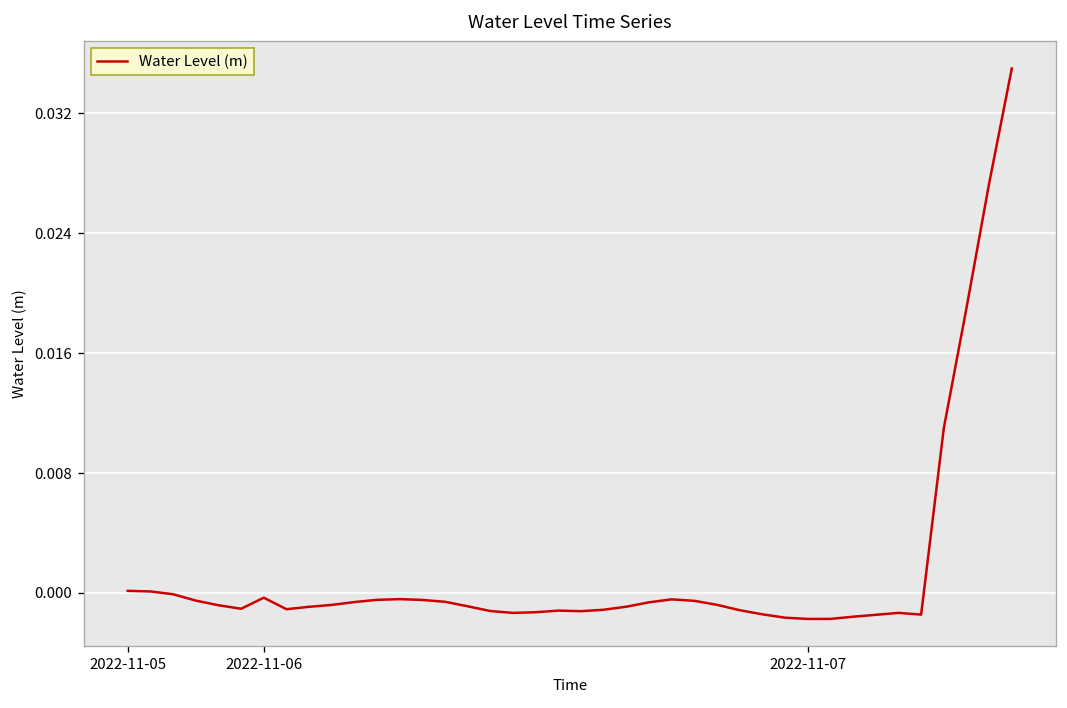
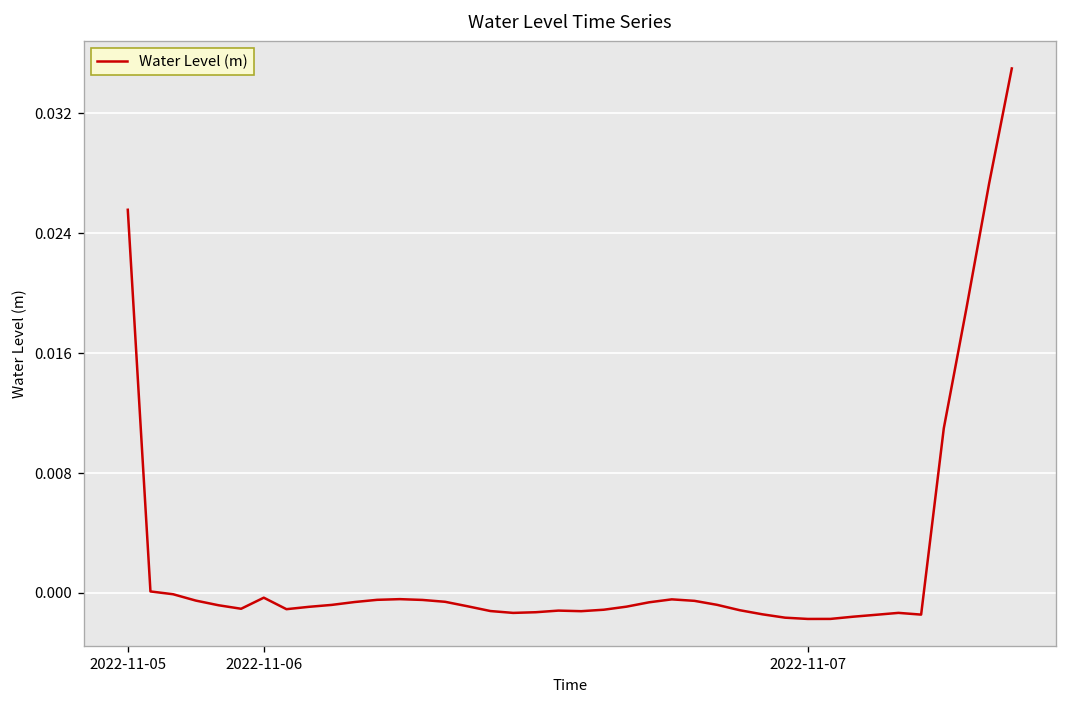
2022-11-05: 0.0001 -> 0.0256
